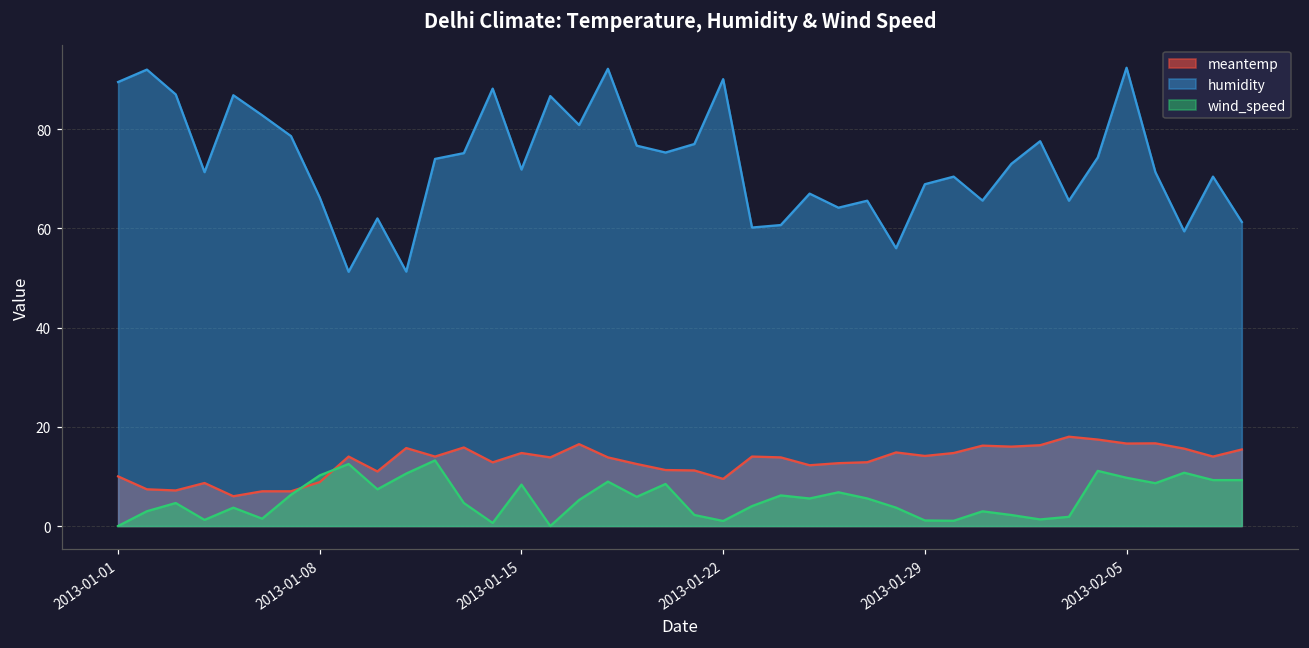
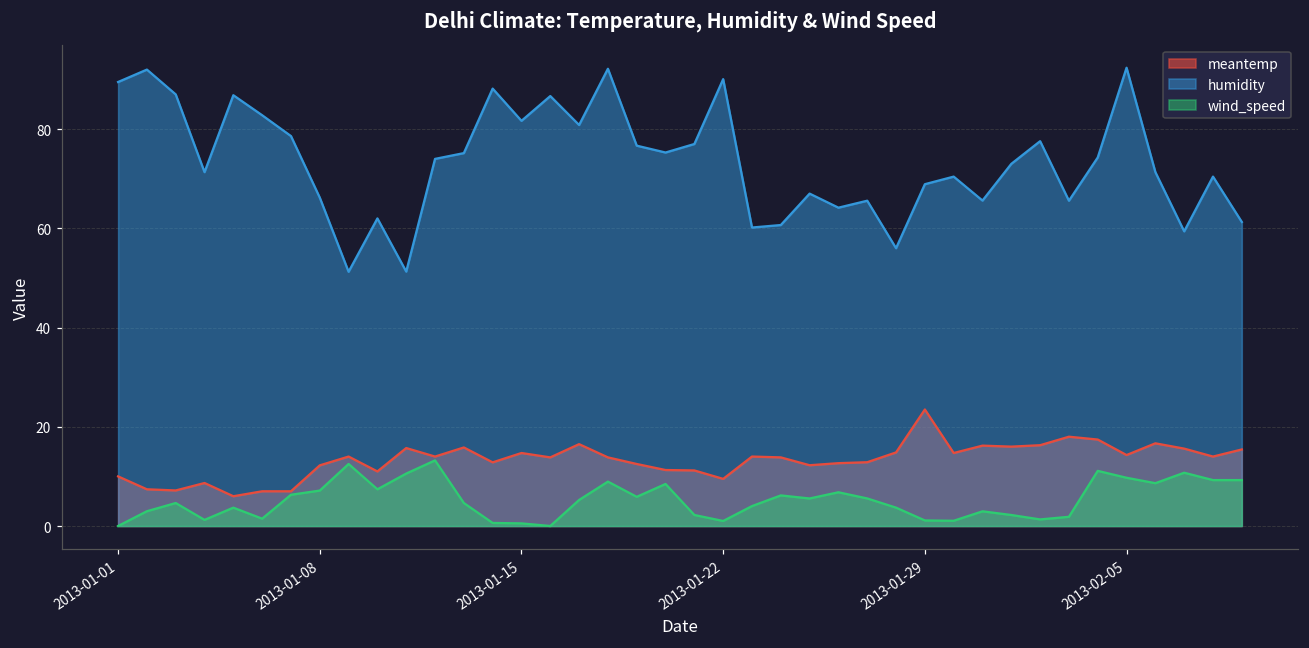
meantemp, 2013-01-08: 9 -> 12
wind_speed, 2013-01-08: 10 -> 7
humidity, 2013-01-15: 72 -> 82
wind_speed, 2013-01-15: 8 -> 1
meantemp, 2013-01-29: 14 -> 23
meantemp, 2013-02-05: 17 -> 14
